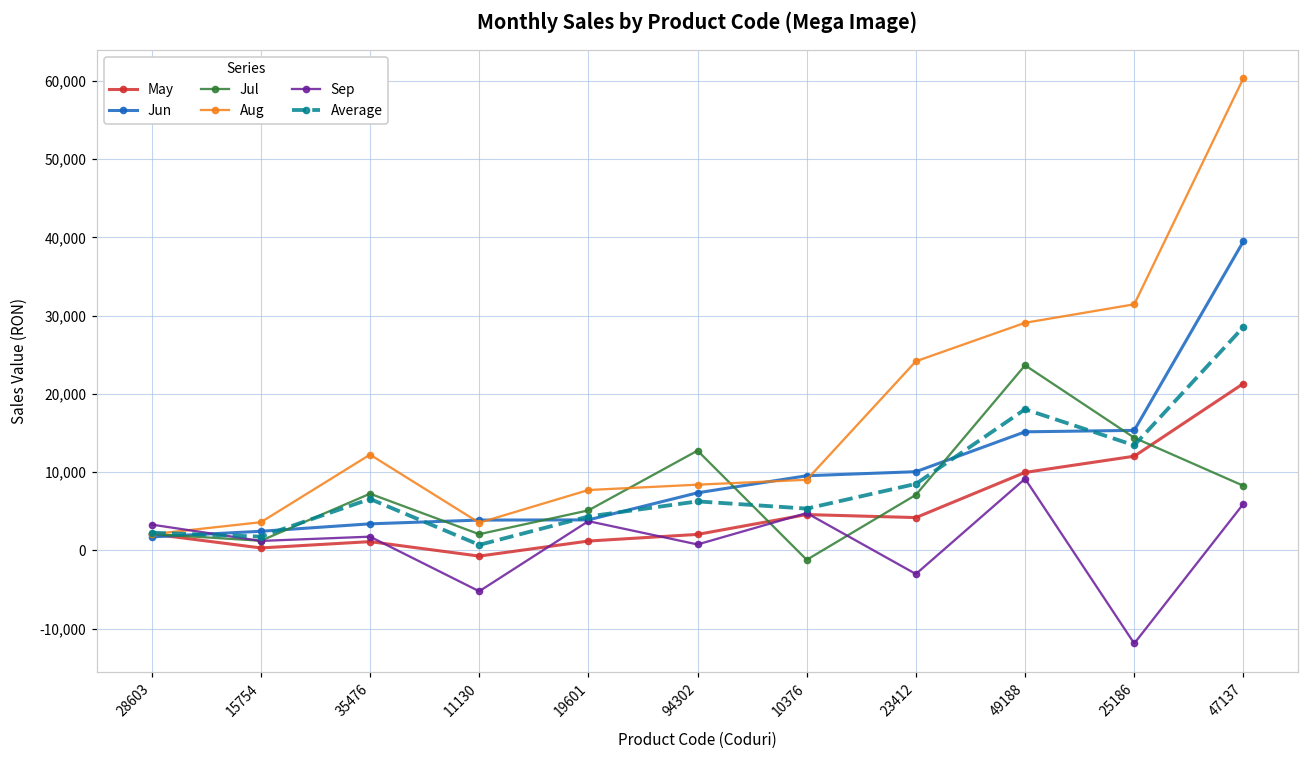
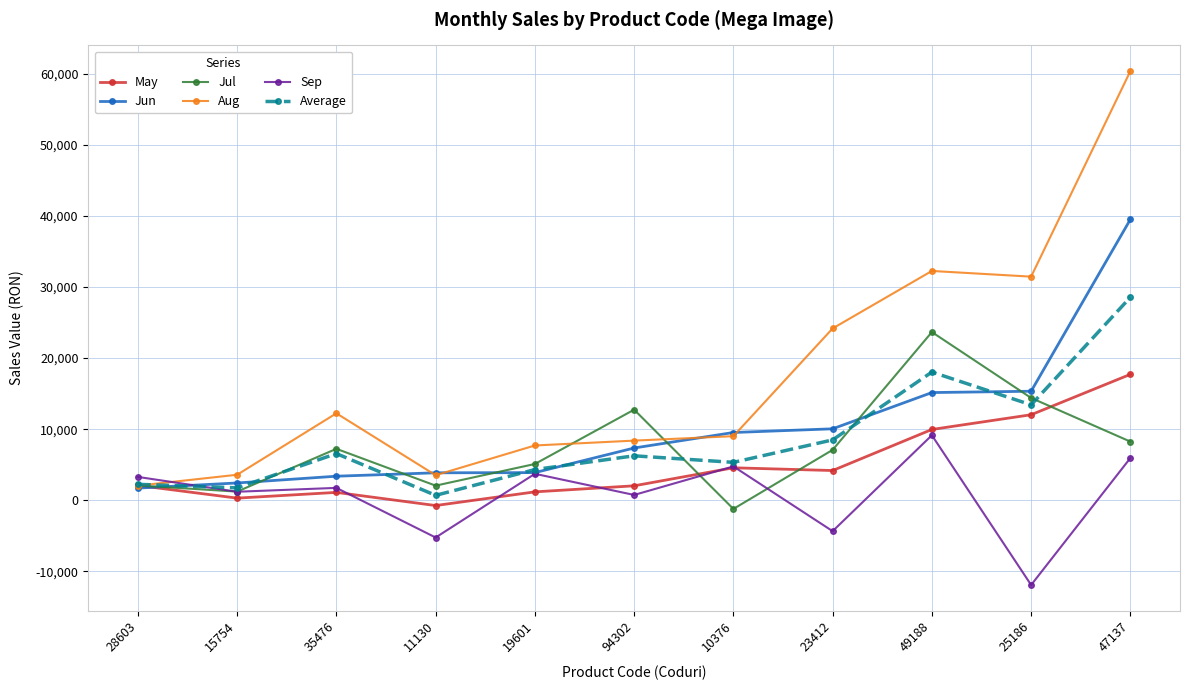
Sep, 23412: -3,000 -> -4,000
Aug, 49188: 29,000 -> 32,000
May, 47137: 21,000 -> 18,000
